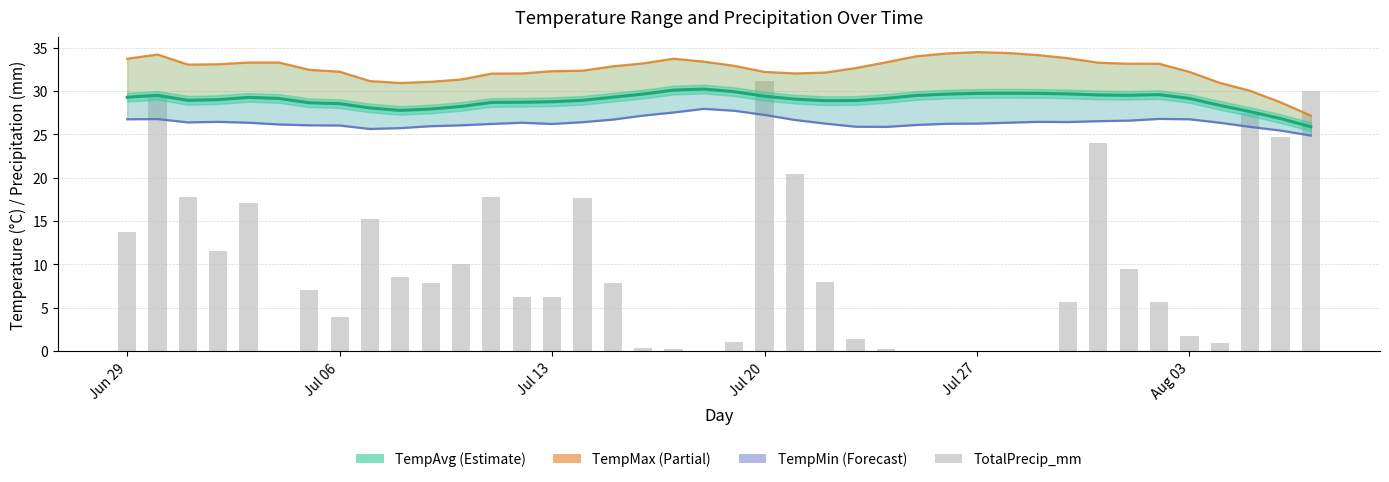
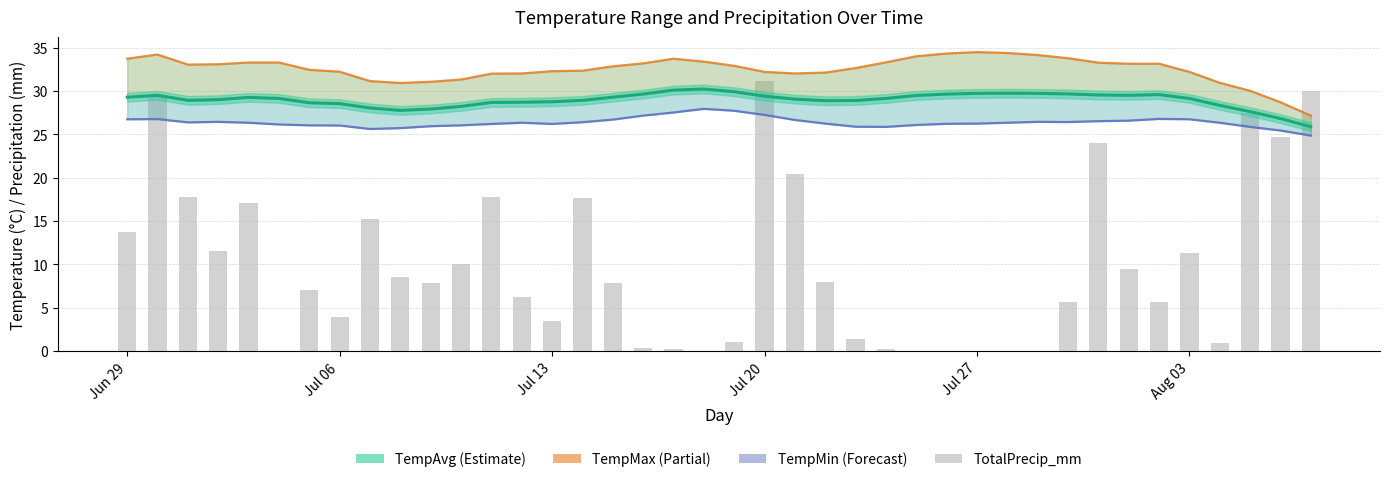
TotalPrecip_mm, Jul 13: 6 -> 4
TotalPrecip_mm, Aug 03: 2 -> 11
